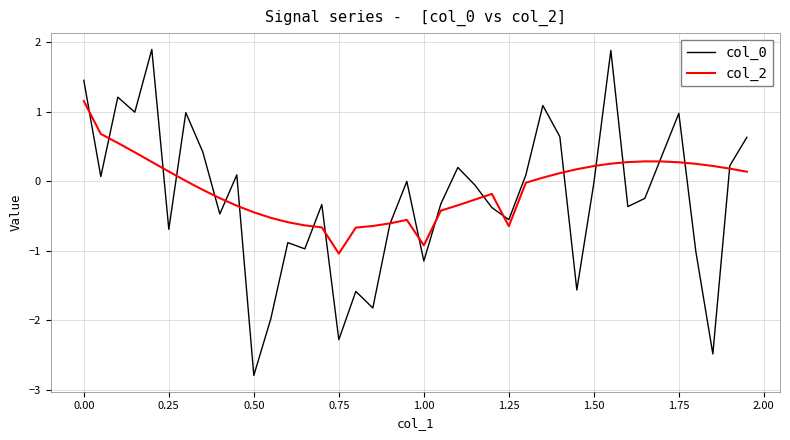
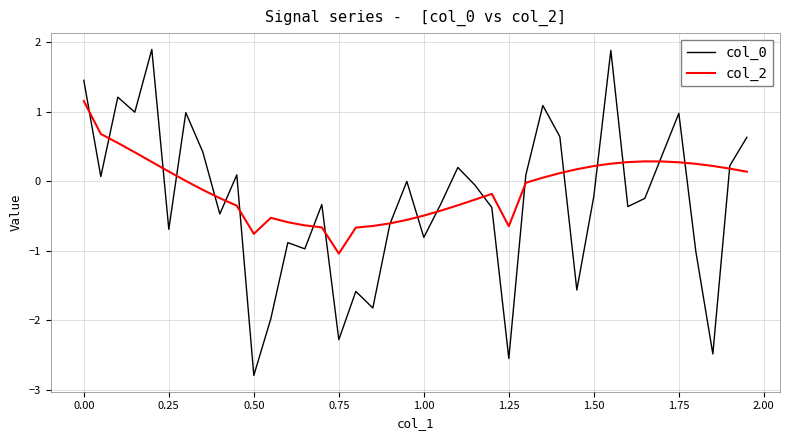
col_2, 0.50: -0.4 -> -0.8
col_0, 1.00: -1.2 -> -0.8
col_2, 1.00: -0.9 -> -0.5
col_0, 1.25: -0.6 -> -2.6
col_0, 1.50: 0.0 -> -0.2
